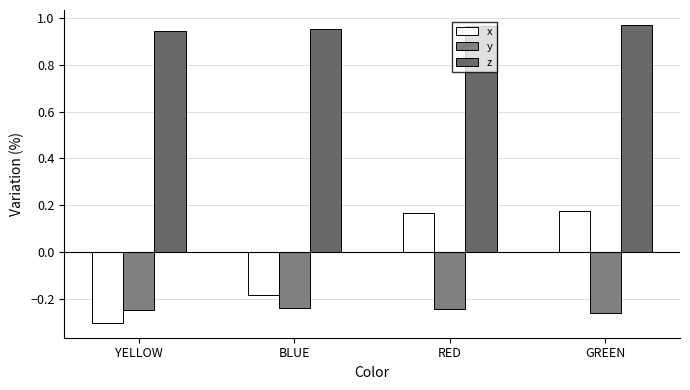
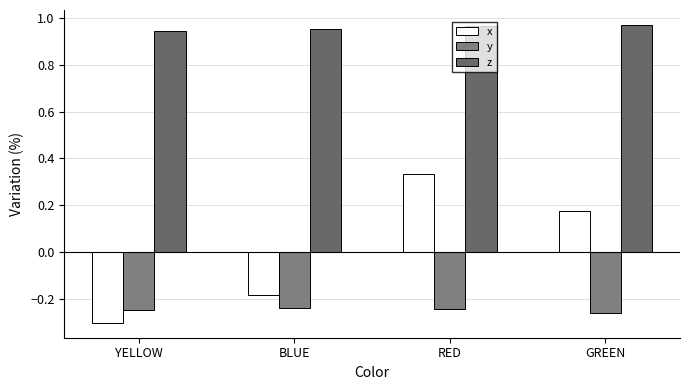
x, RED: 0.17 -> 0.33
